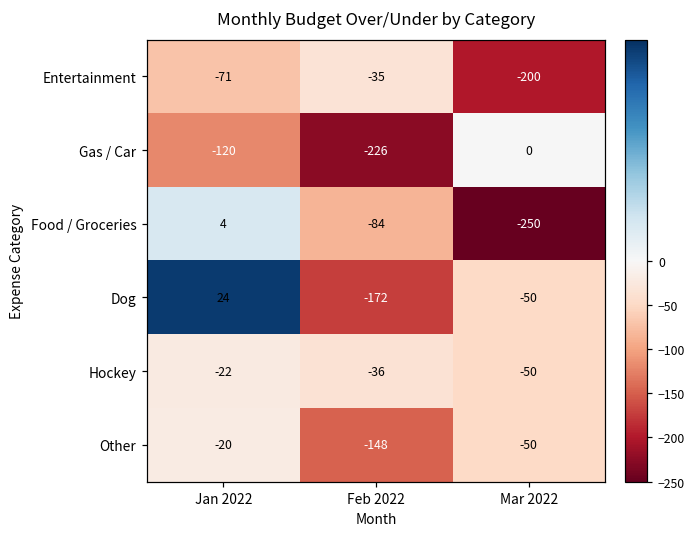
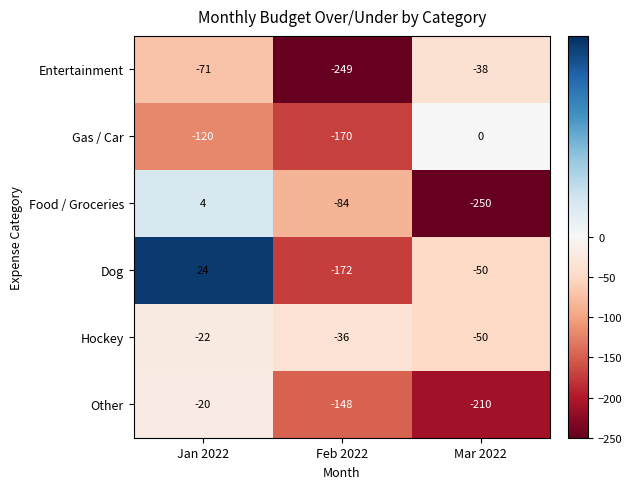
Entertainment, Feb 2022: -35 -> -249
Entertainment, Mar 2022: -200 -> -38
Gas / Car, Feb 2022: -226 -> -170
Other, Mar 2022: -50 -> -210
